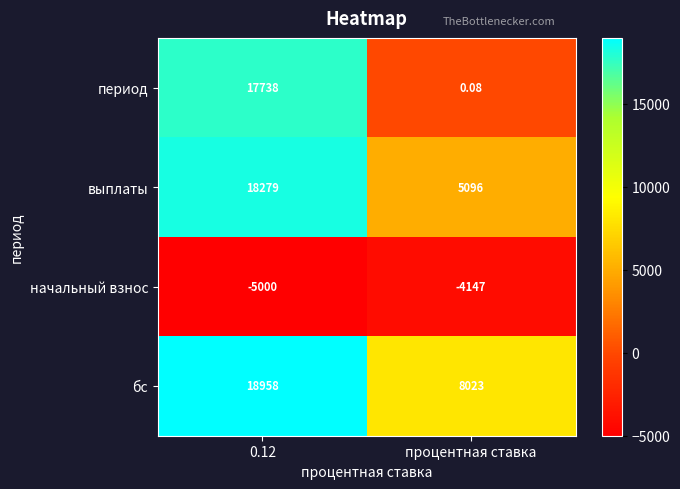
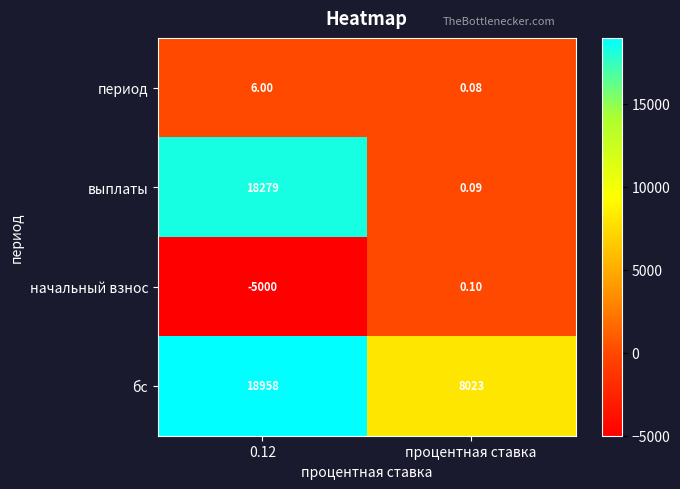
период, 0.12: 17738 -> 6.00
выплаты, процентная ставка: 5096 -> 0.09
начальный взнос, процентная ставка: -4147 -> 0.10
